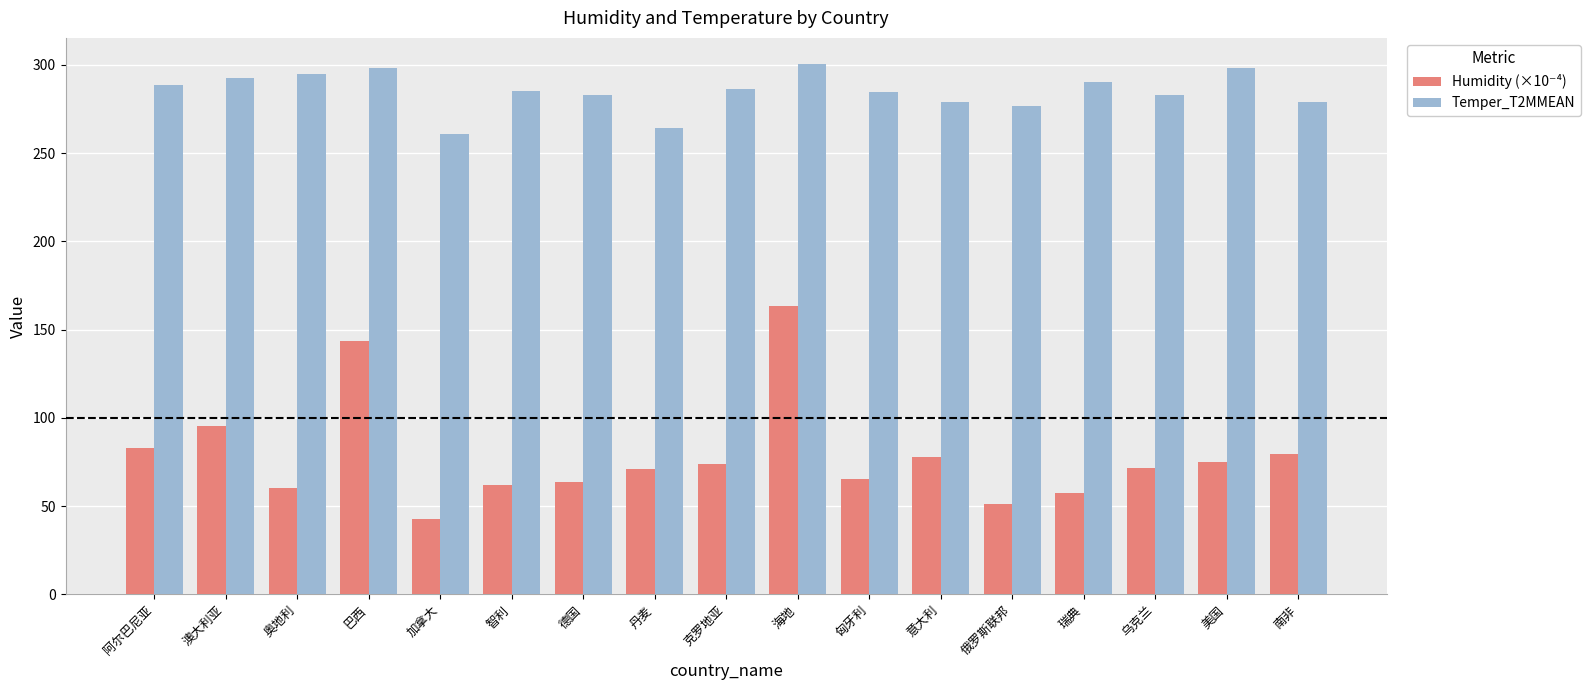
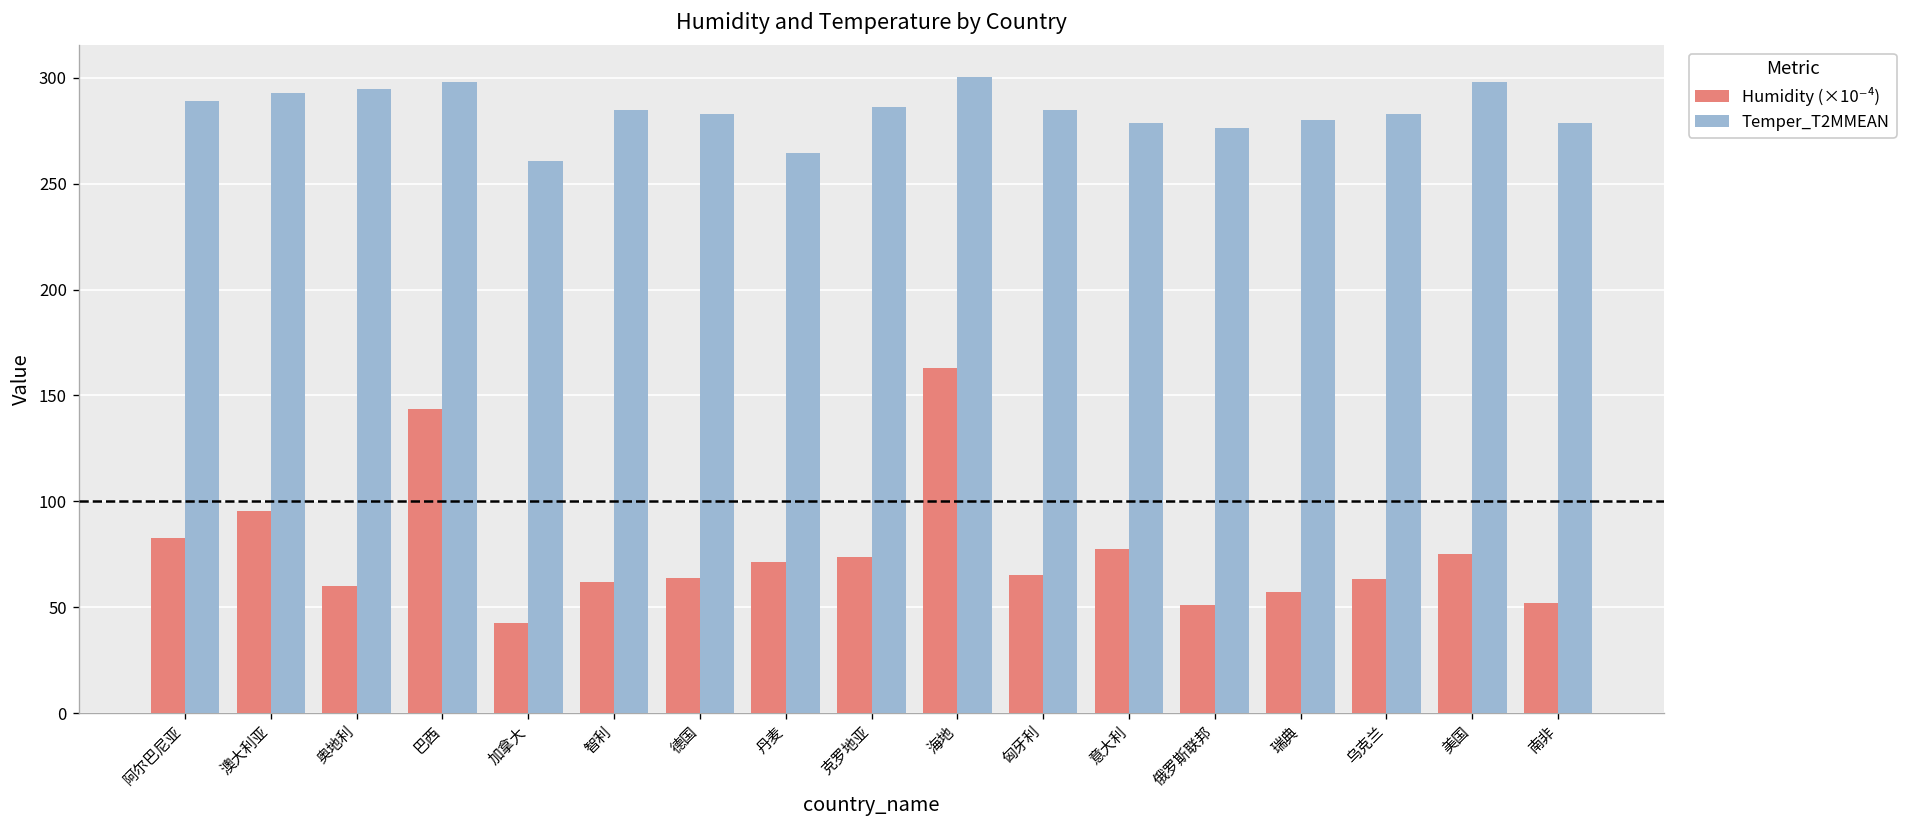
Temper_T2MMEAN, 瑞典: 290 -> 280
Humidity (×10⁻⁴), 乌克兰: 71 -> 63
Humidity (×10⁻⁴), 南非: 79 -> 52
